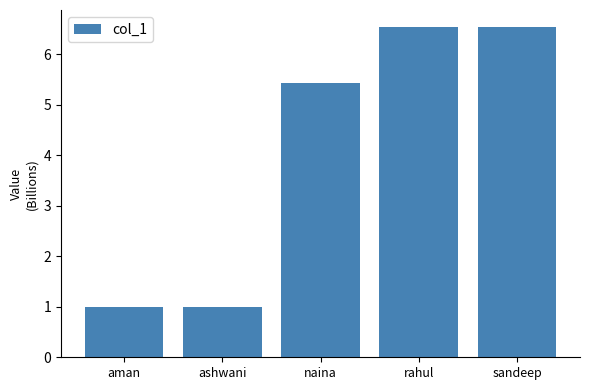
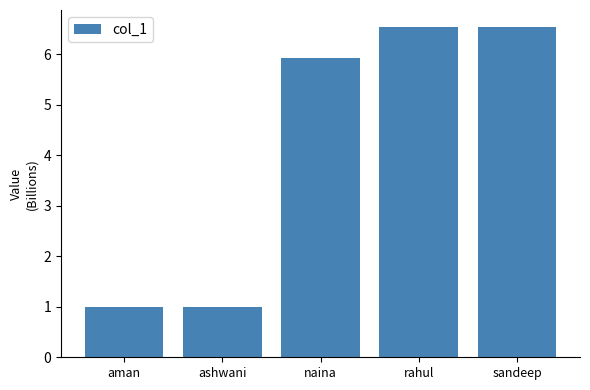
naina: 5.4 -> 5.9
